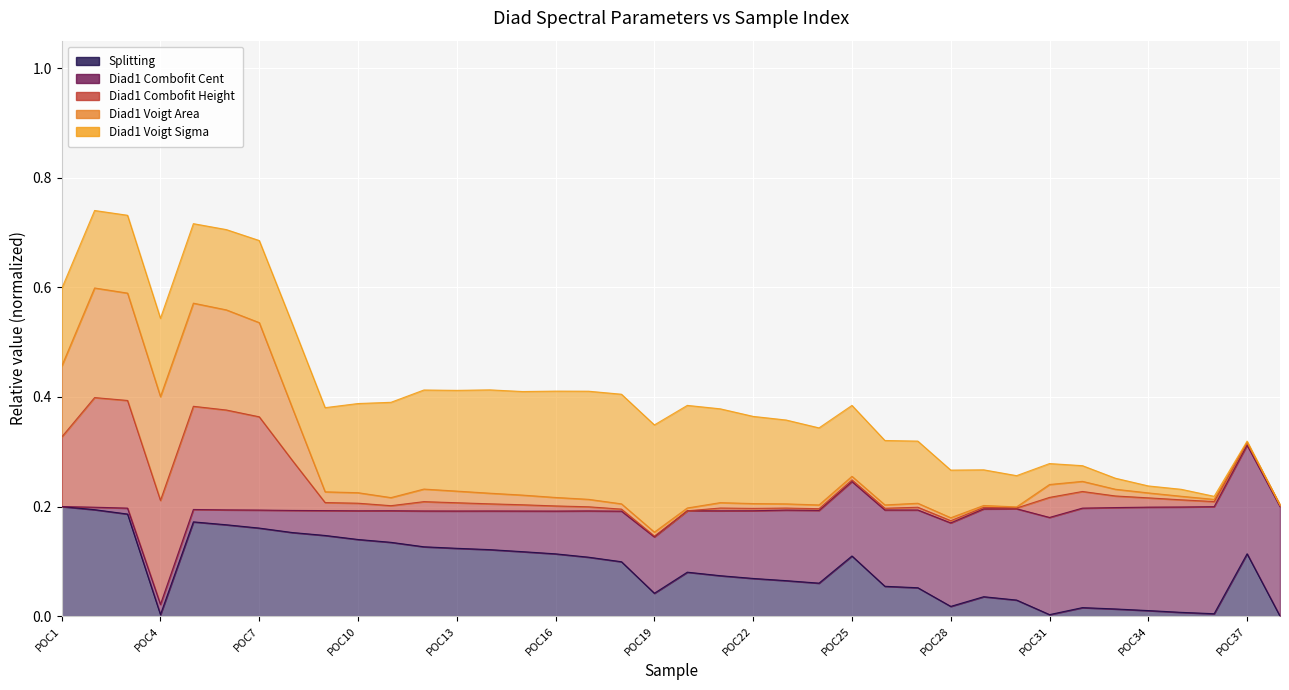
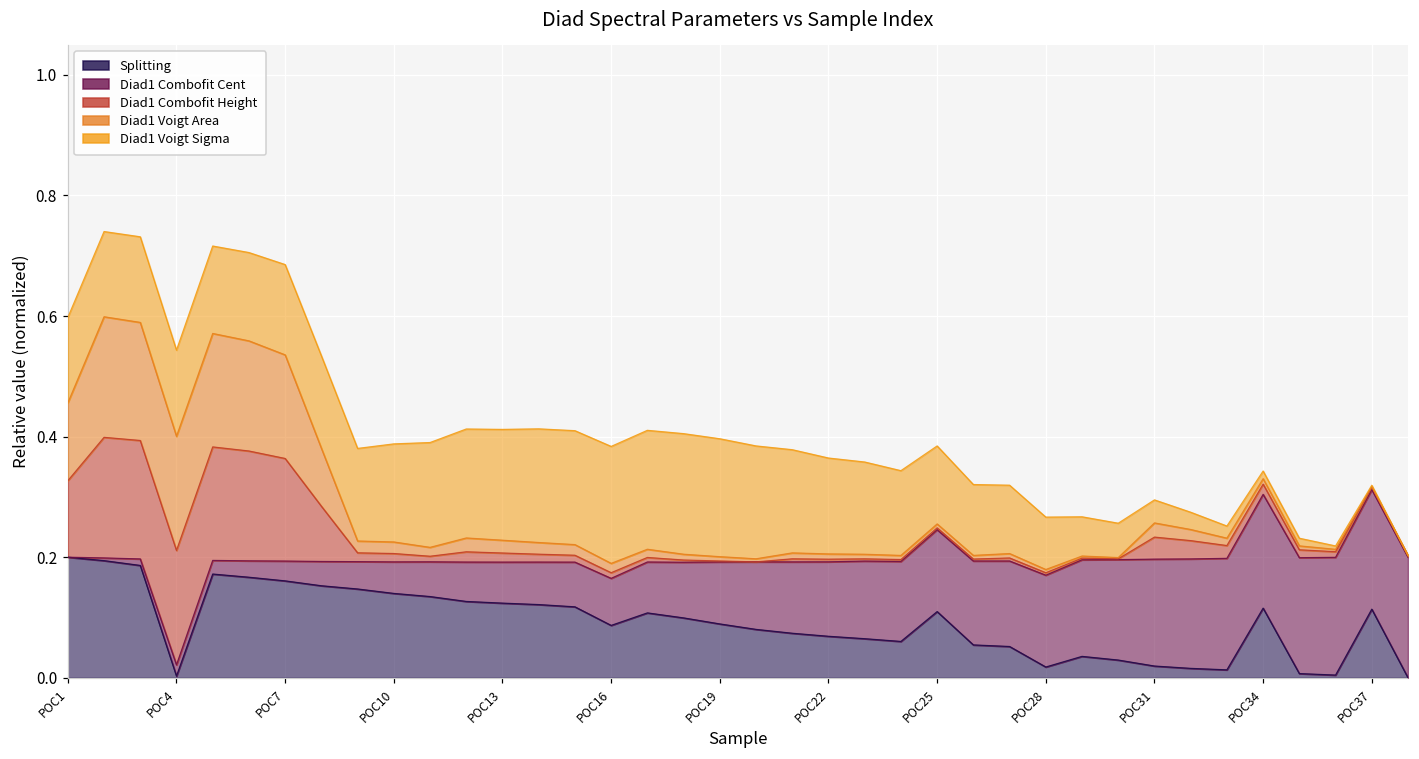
Splitting, POC16: 0.11 -> 0.09
Splitting, POC19: 0.04 -> 0.09
Splitting, POC31: 0.00 -> 0.02
Splitting, POC34: 0.01 -> 0.12
